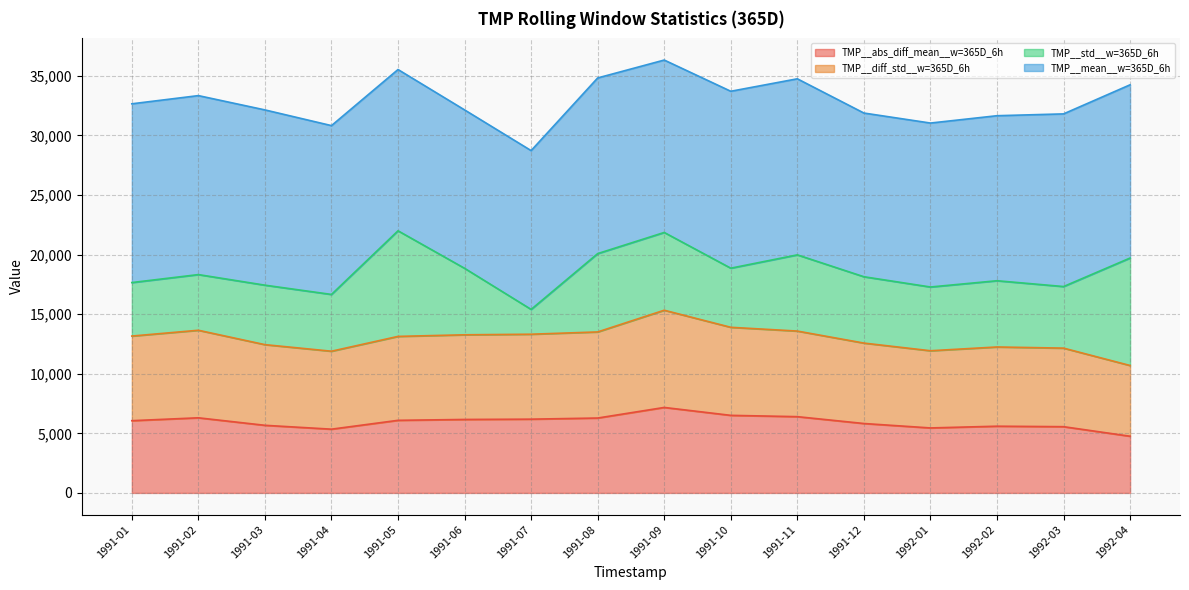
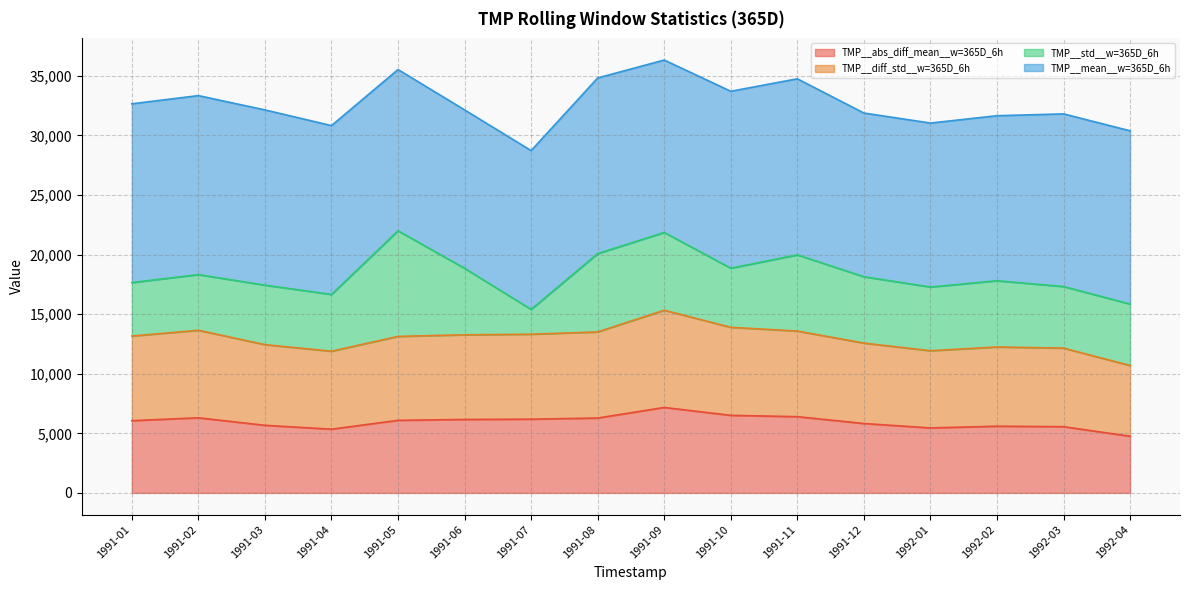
TMP__std__w=365D_6h, 1992-04: 9,000 -> 5,200
